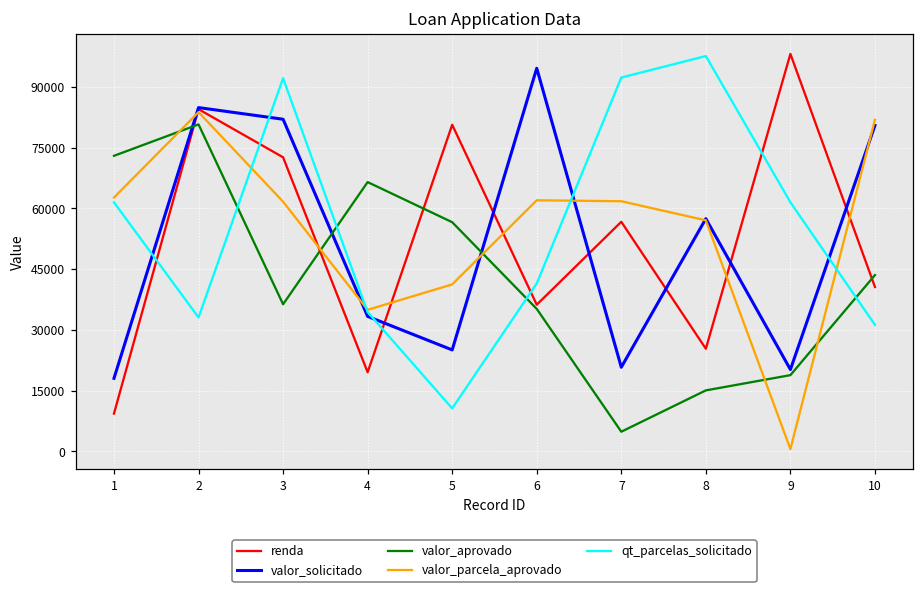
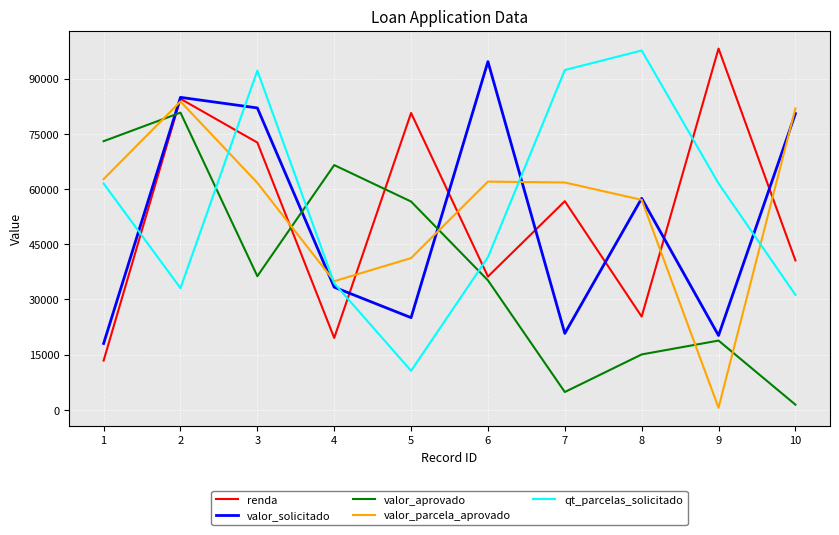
renda, 1: 9000 -> 13000
valor_aprovado, 10: 44000 -> 1000
